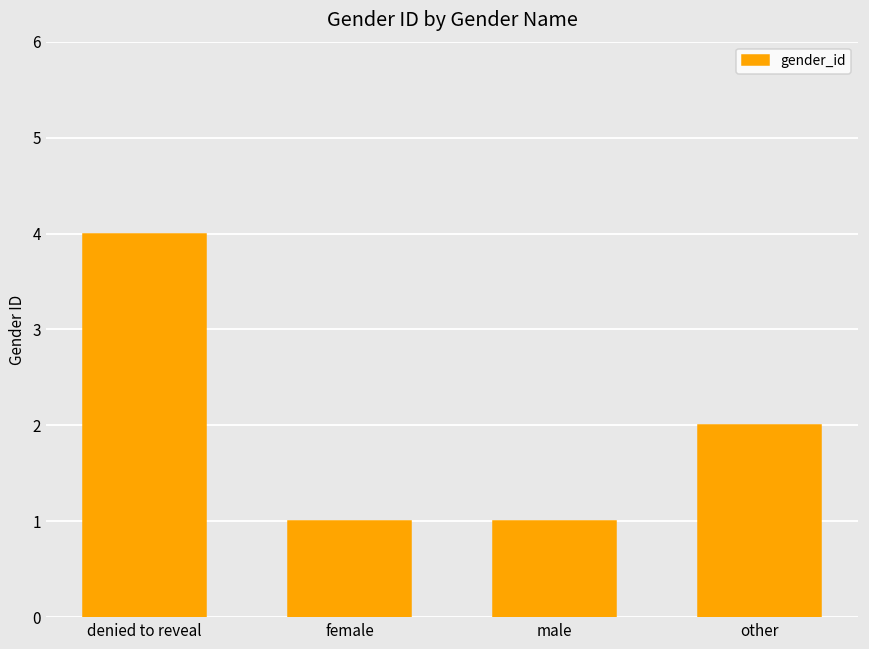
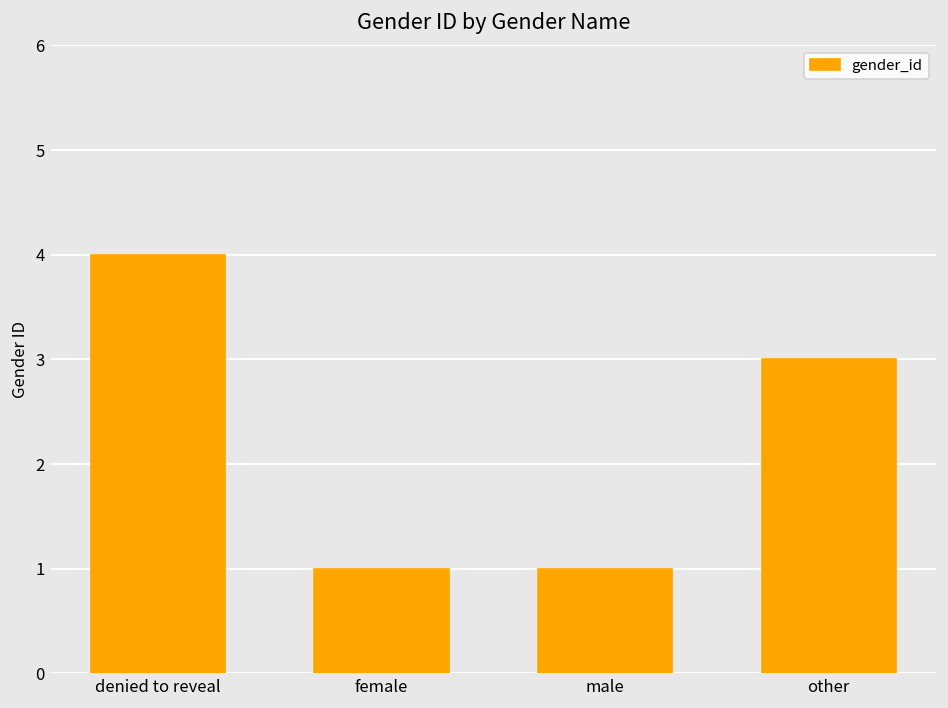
other: 2 -> 3
